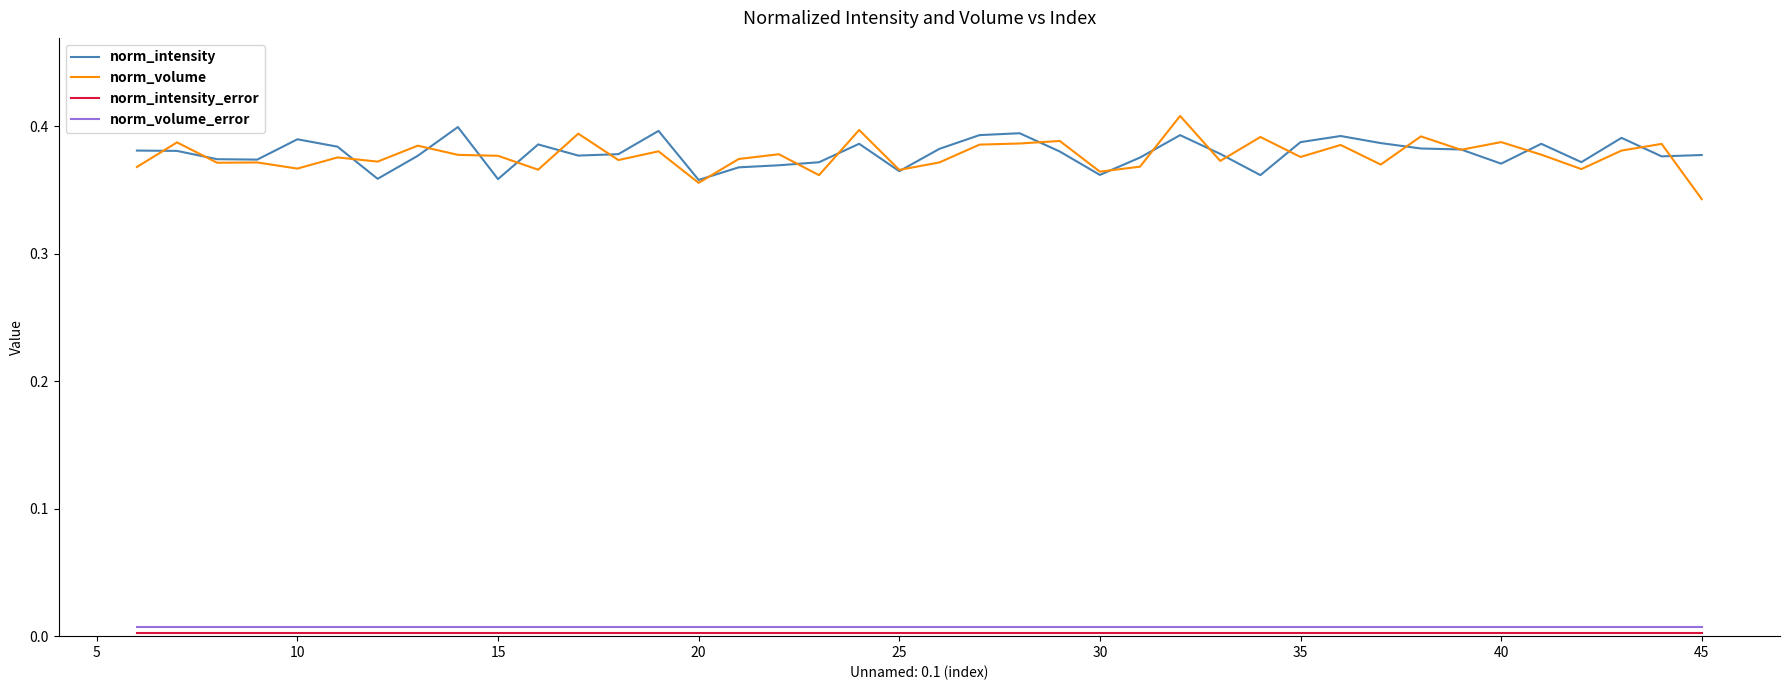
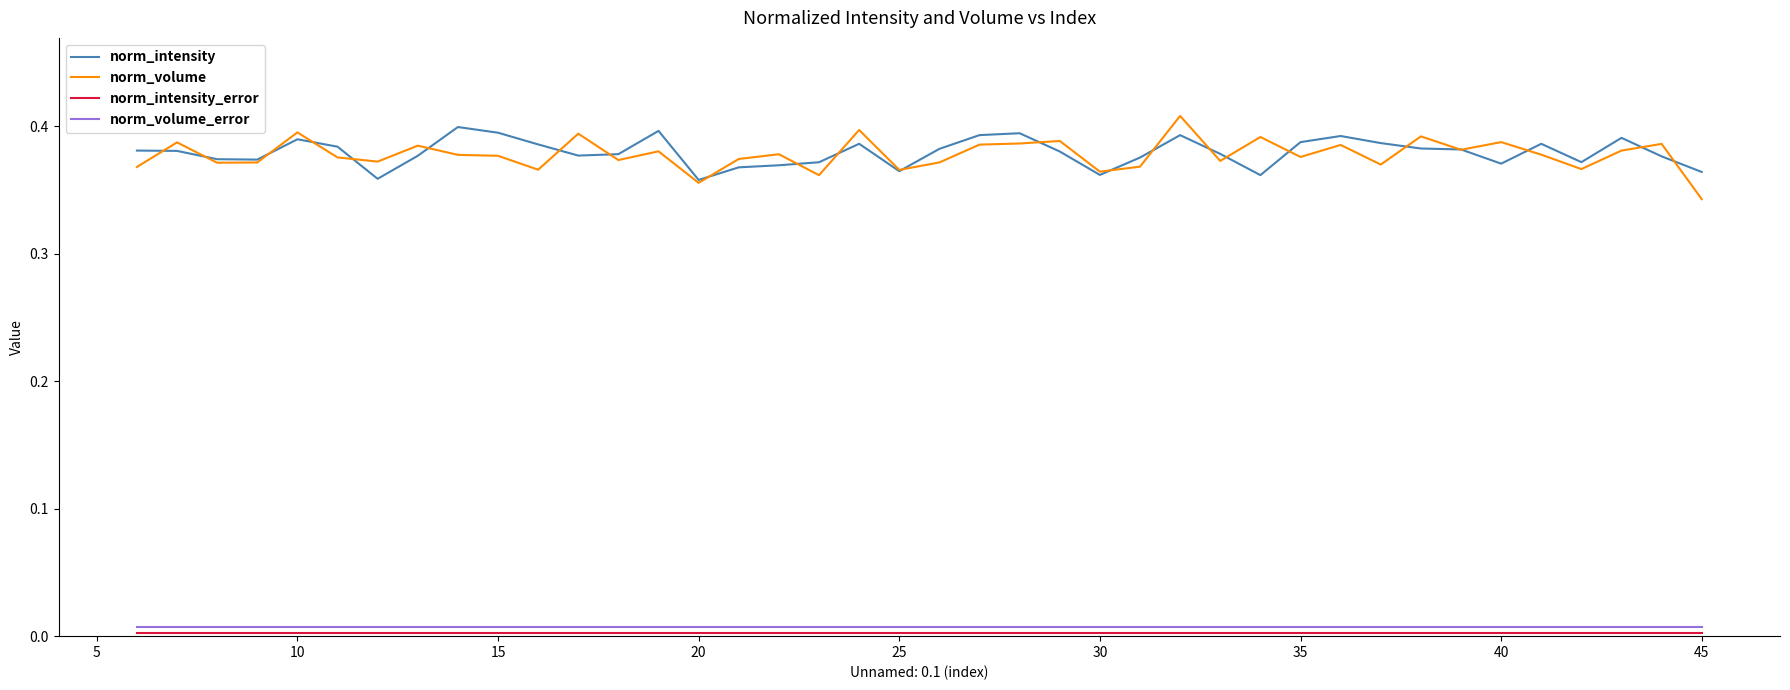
norm_volume, 10: 0.367 -> 0.395
norm_intensity, 15: 0.359 -> 0.395
norm_intensity, 45: 0.378 -> 0.364
